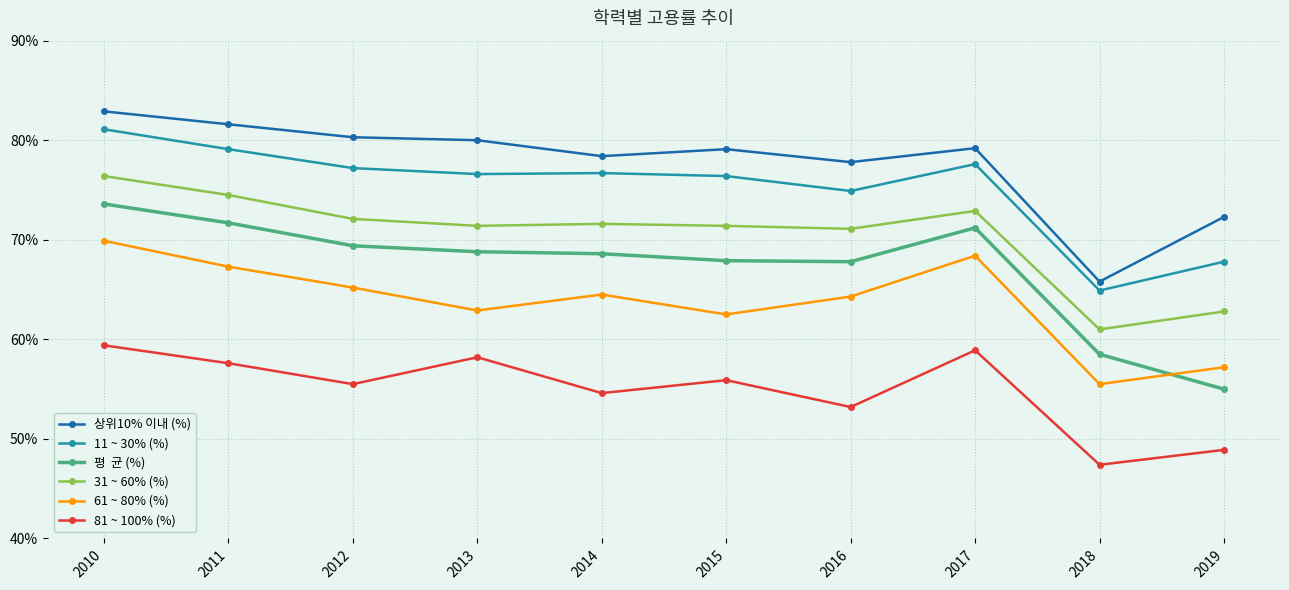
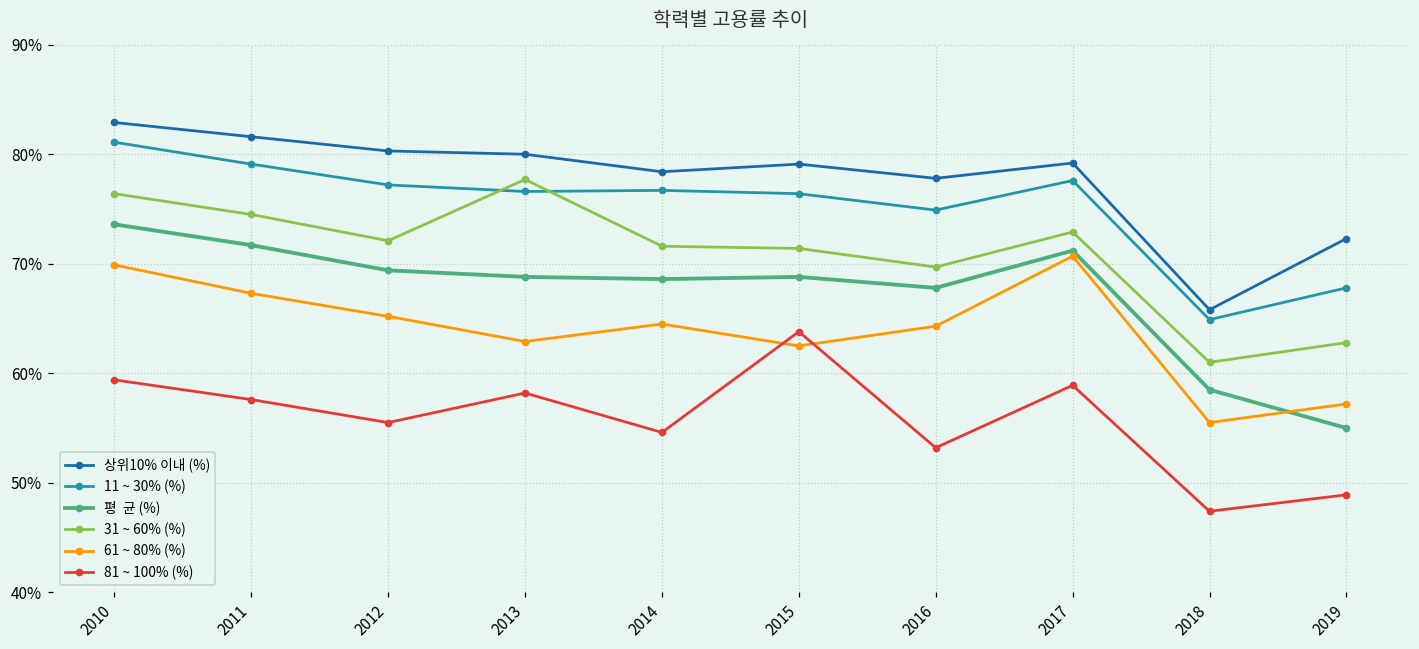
31 ~ 60% (%), 2013: 71% -> 78%
평 균 (%), 2015: 68% -> 69%
81 ~ 100% (%), 2015: 56% -> 64%
31 ~ 60% (%), 2016: 71% -> 70%
61 ~ 80% (%), 2017: 68% -> 71%
